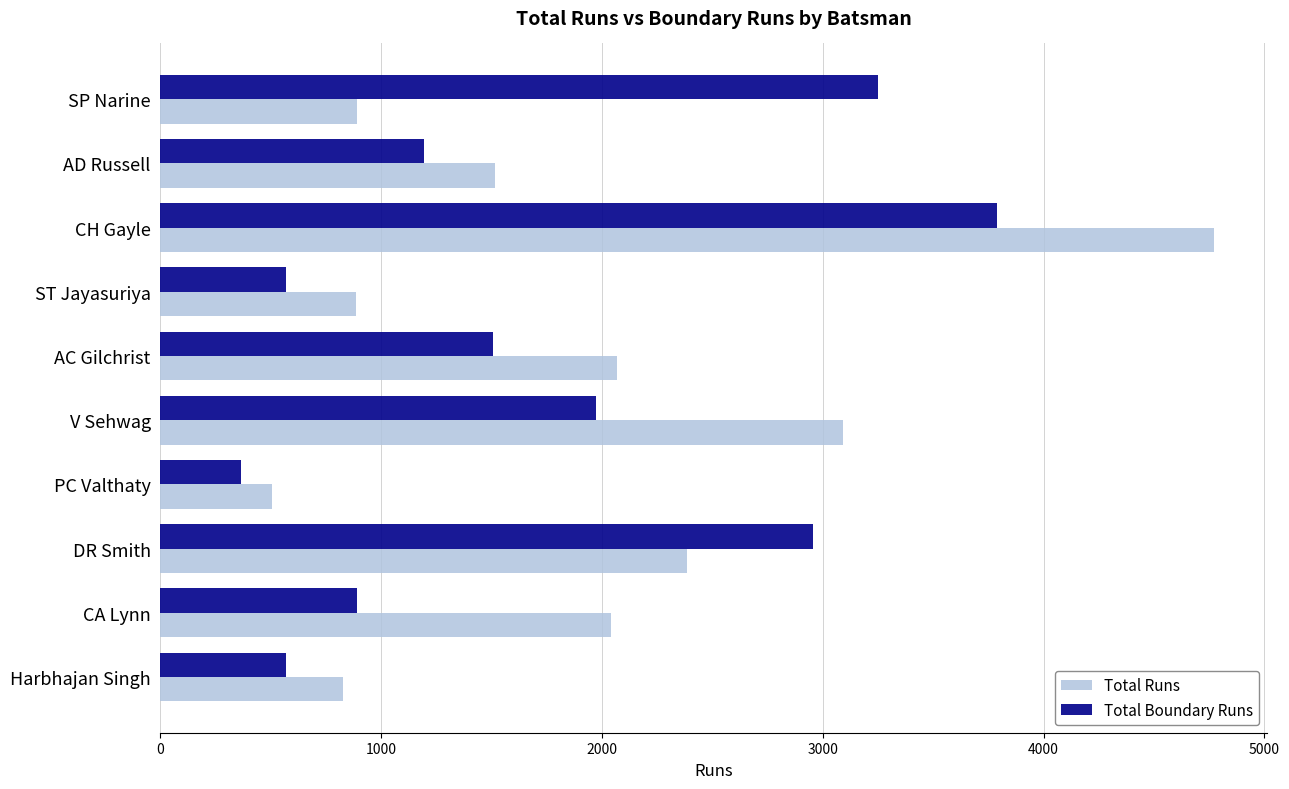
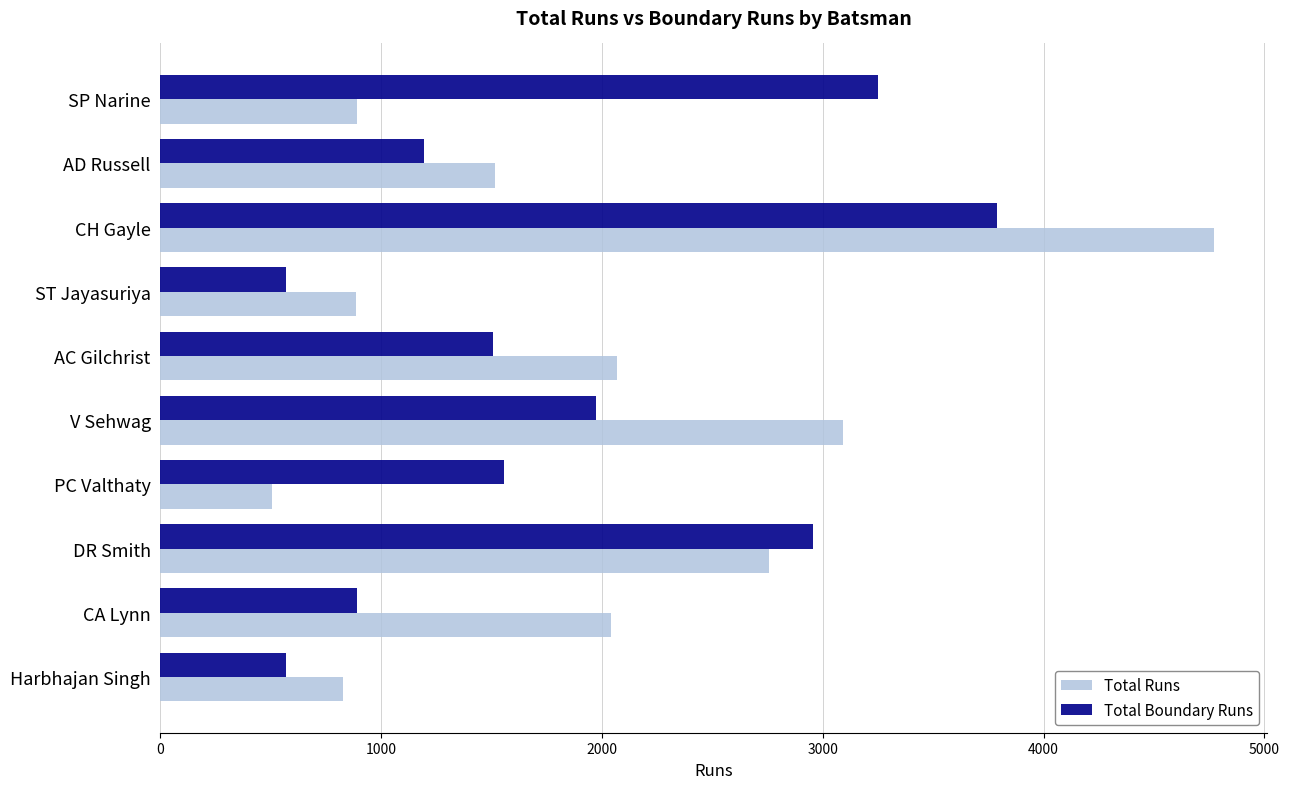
Total Boundary Runs, PC Valthaty: 360 -> 1560
Total Runs, DR Smith: 2390 -> 2760
